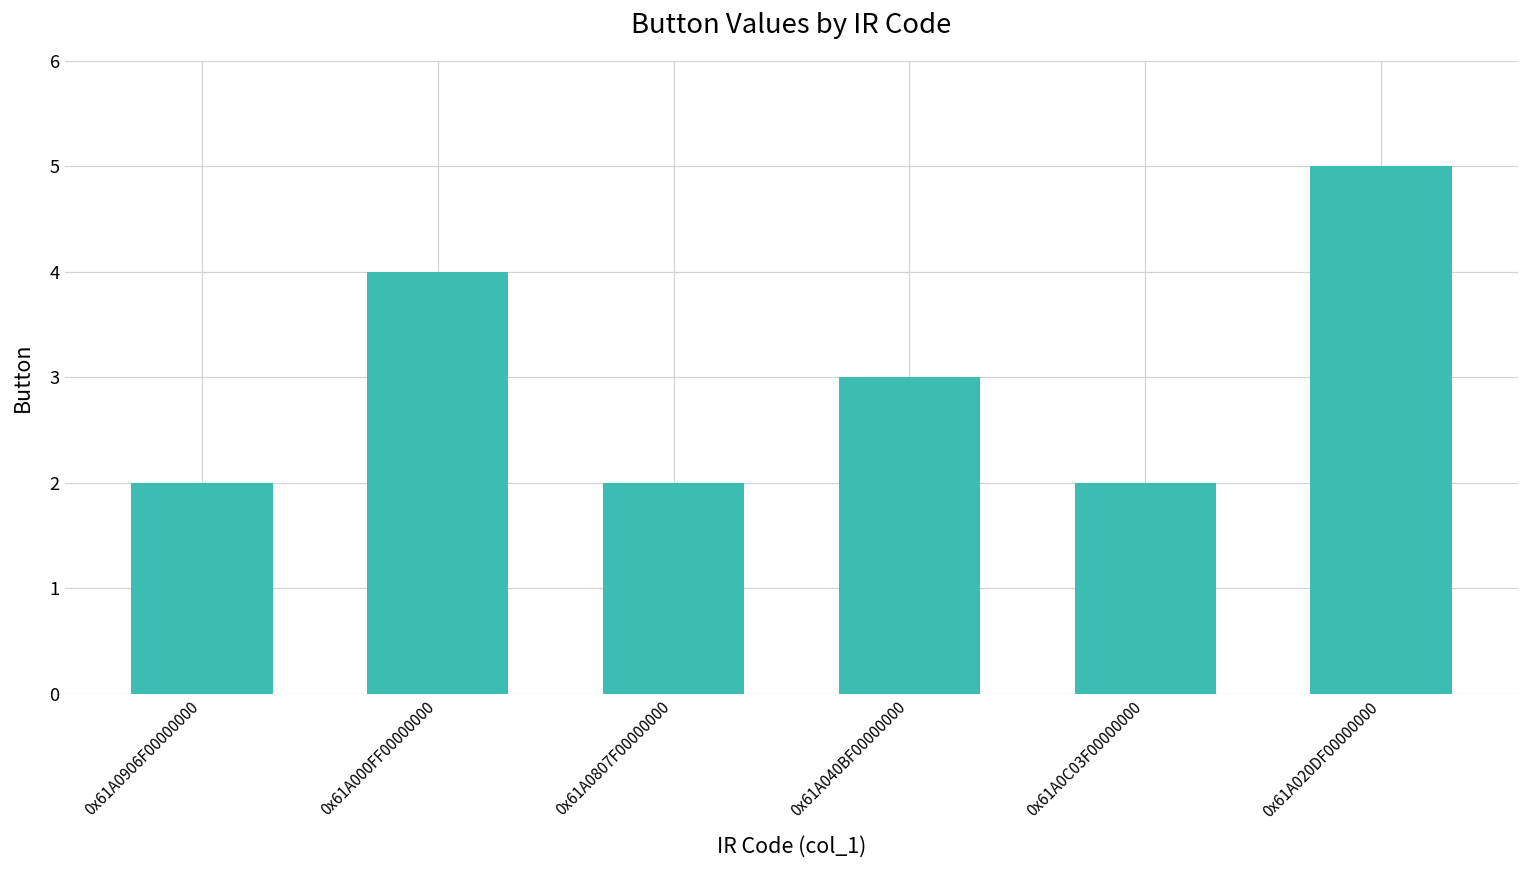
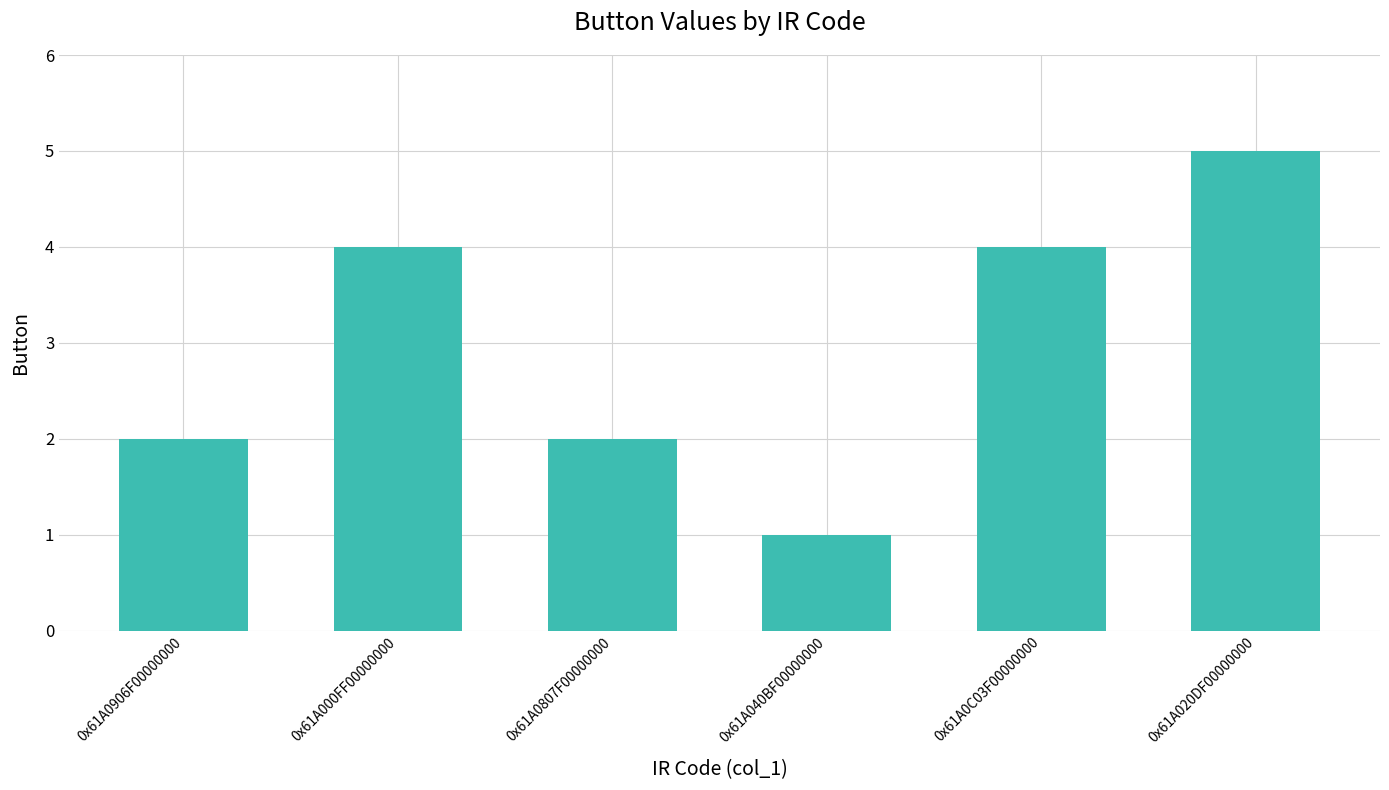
0x61A040BF00000000: 3 -> 1
0x61A0C03F00000000: 2 -> 4
